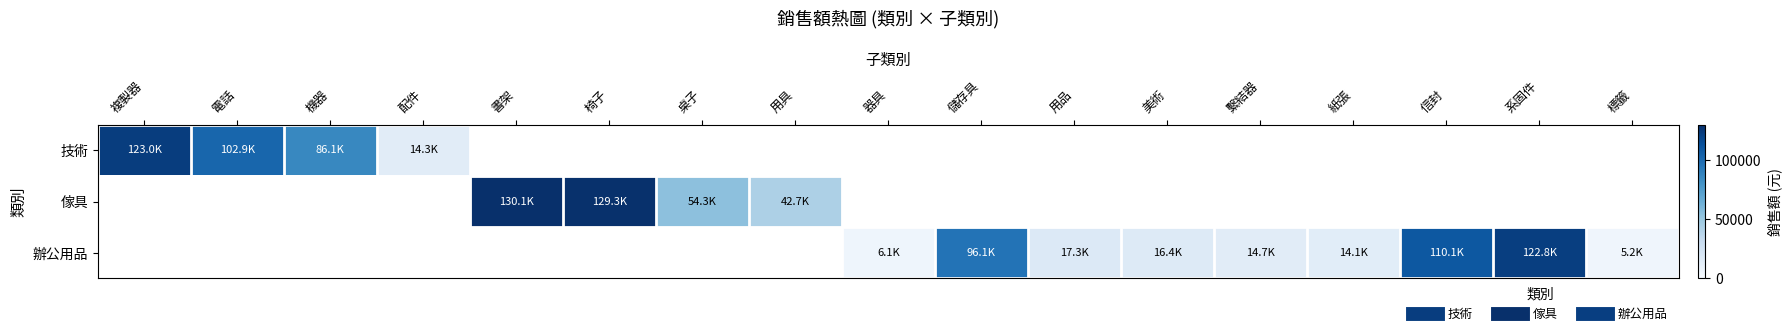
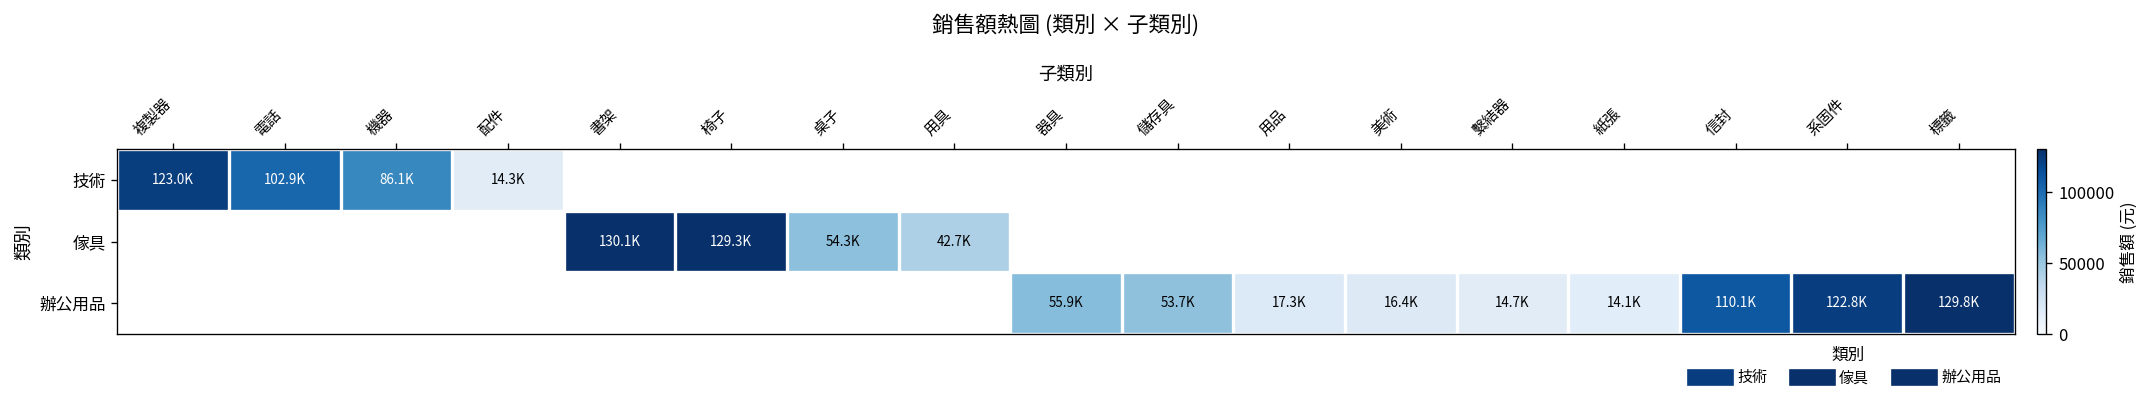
辦公用品, 器具: 6.1K -> 55.9K
辦公用品, 儲存具: 96.1K -> 53.7K
辦公用品, 標籤: 5.2K -> 129.8K
